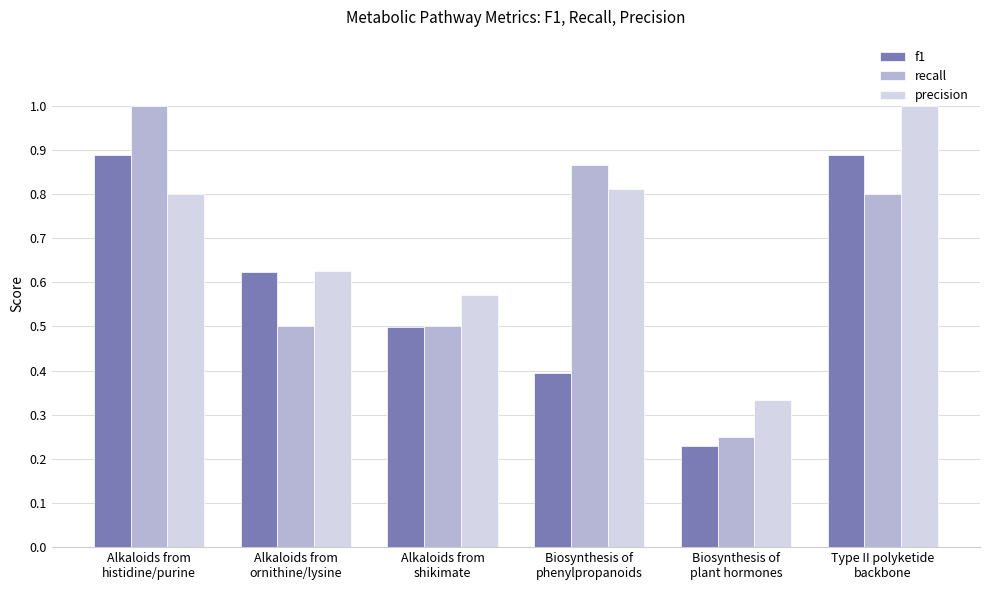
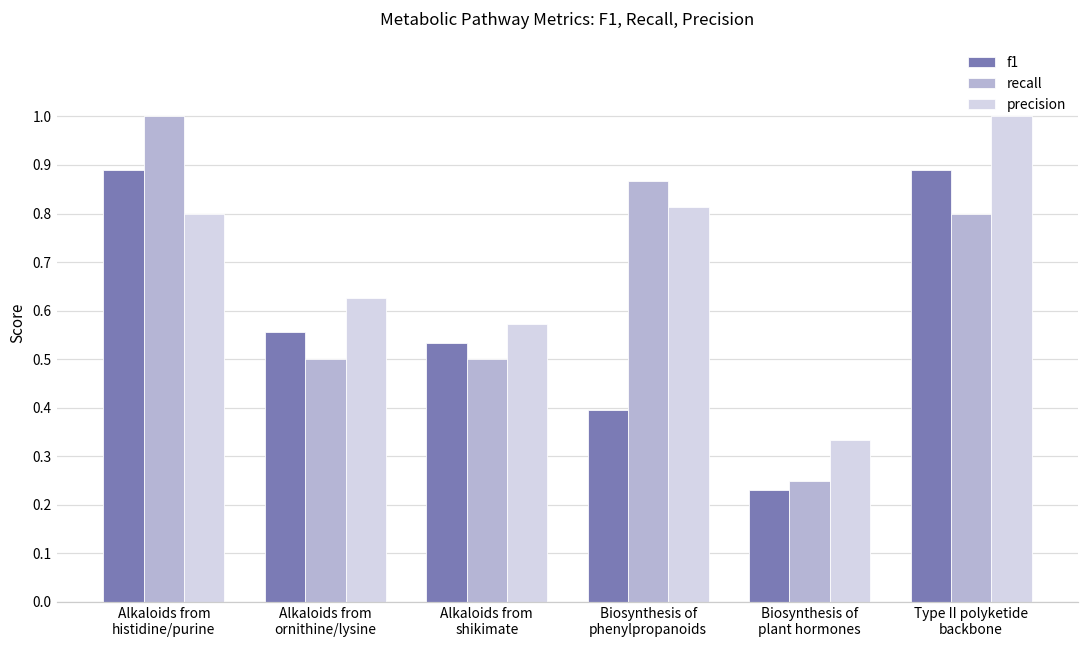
f1, Alkaloids from ornithine/lysine: 0.62 -> 0.56
f1, Alkaloids from shikimate: 0.50 -> 0.53
